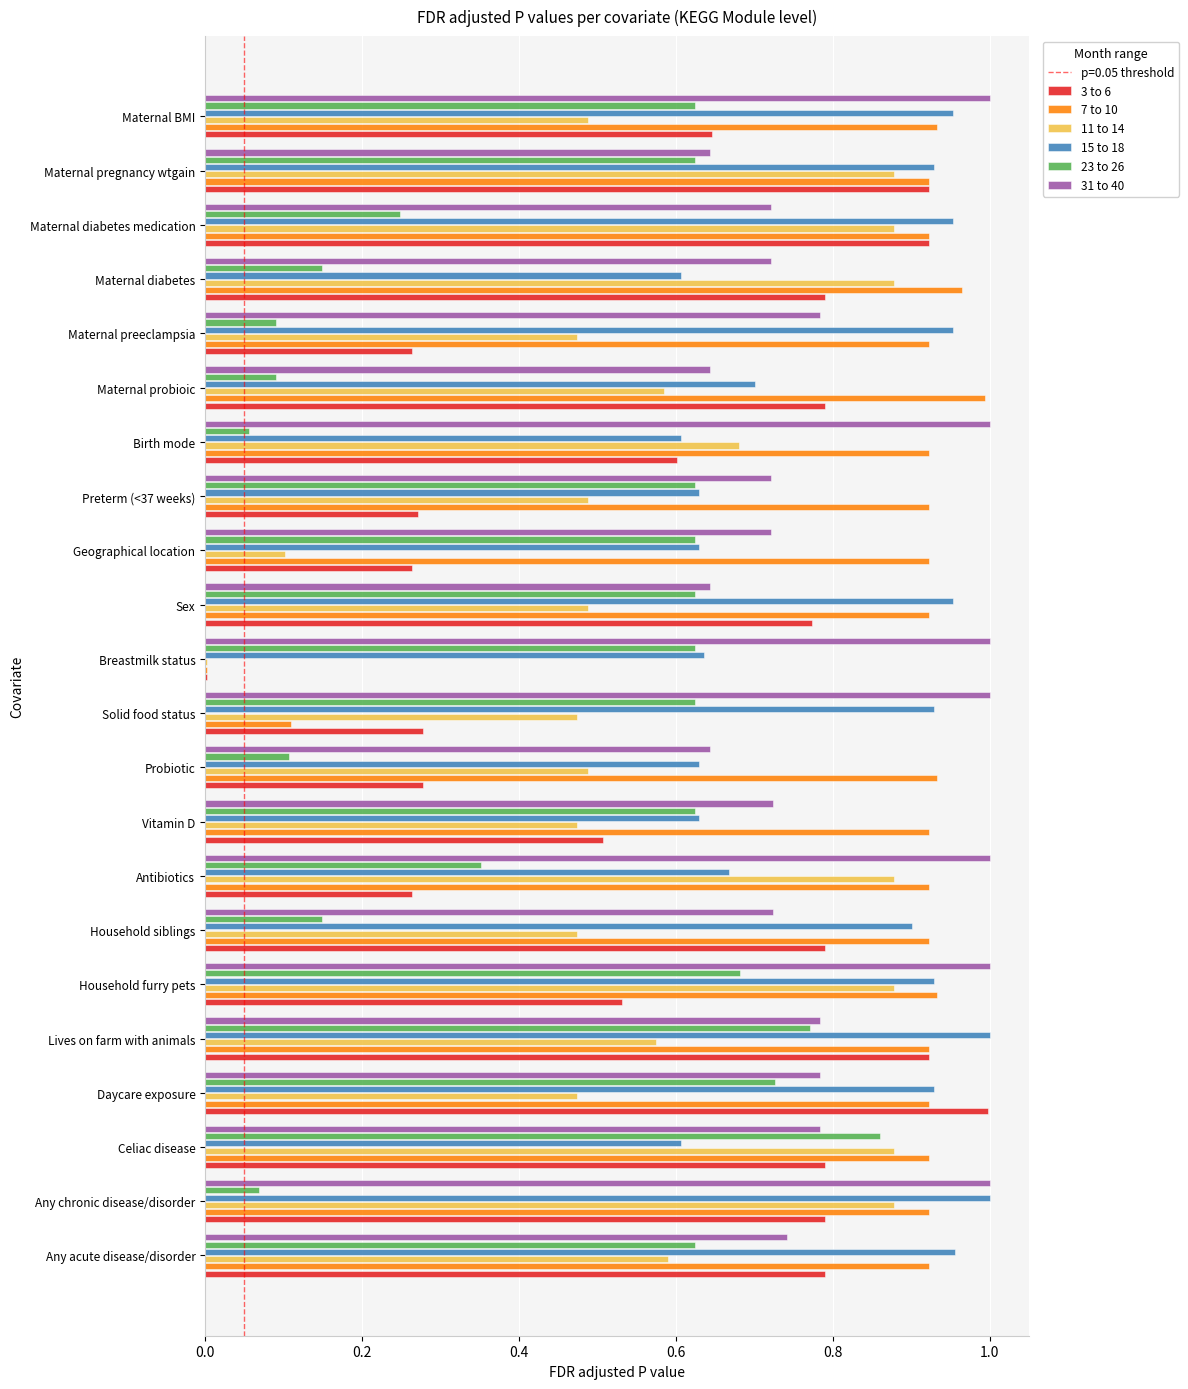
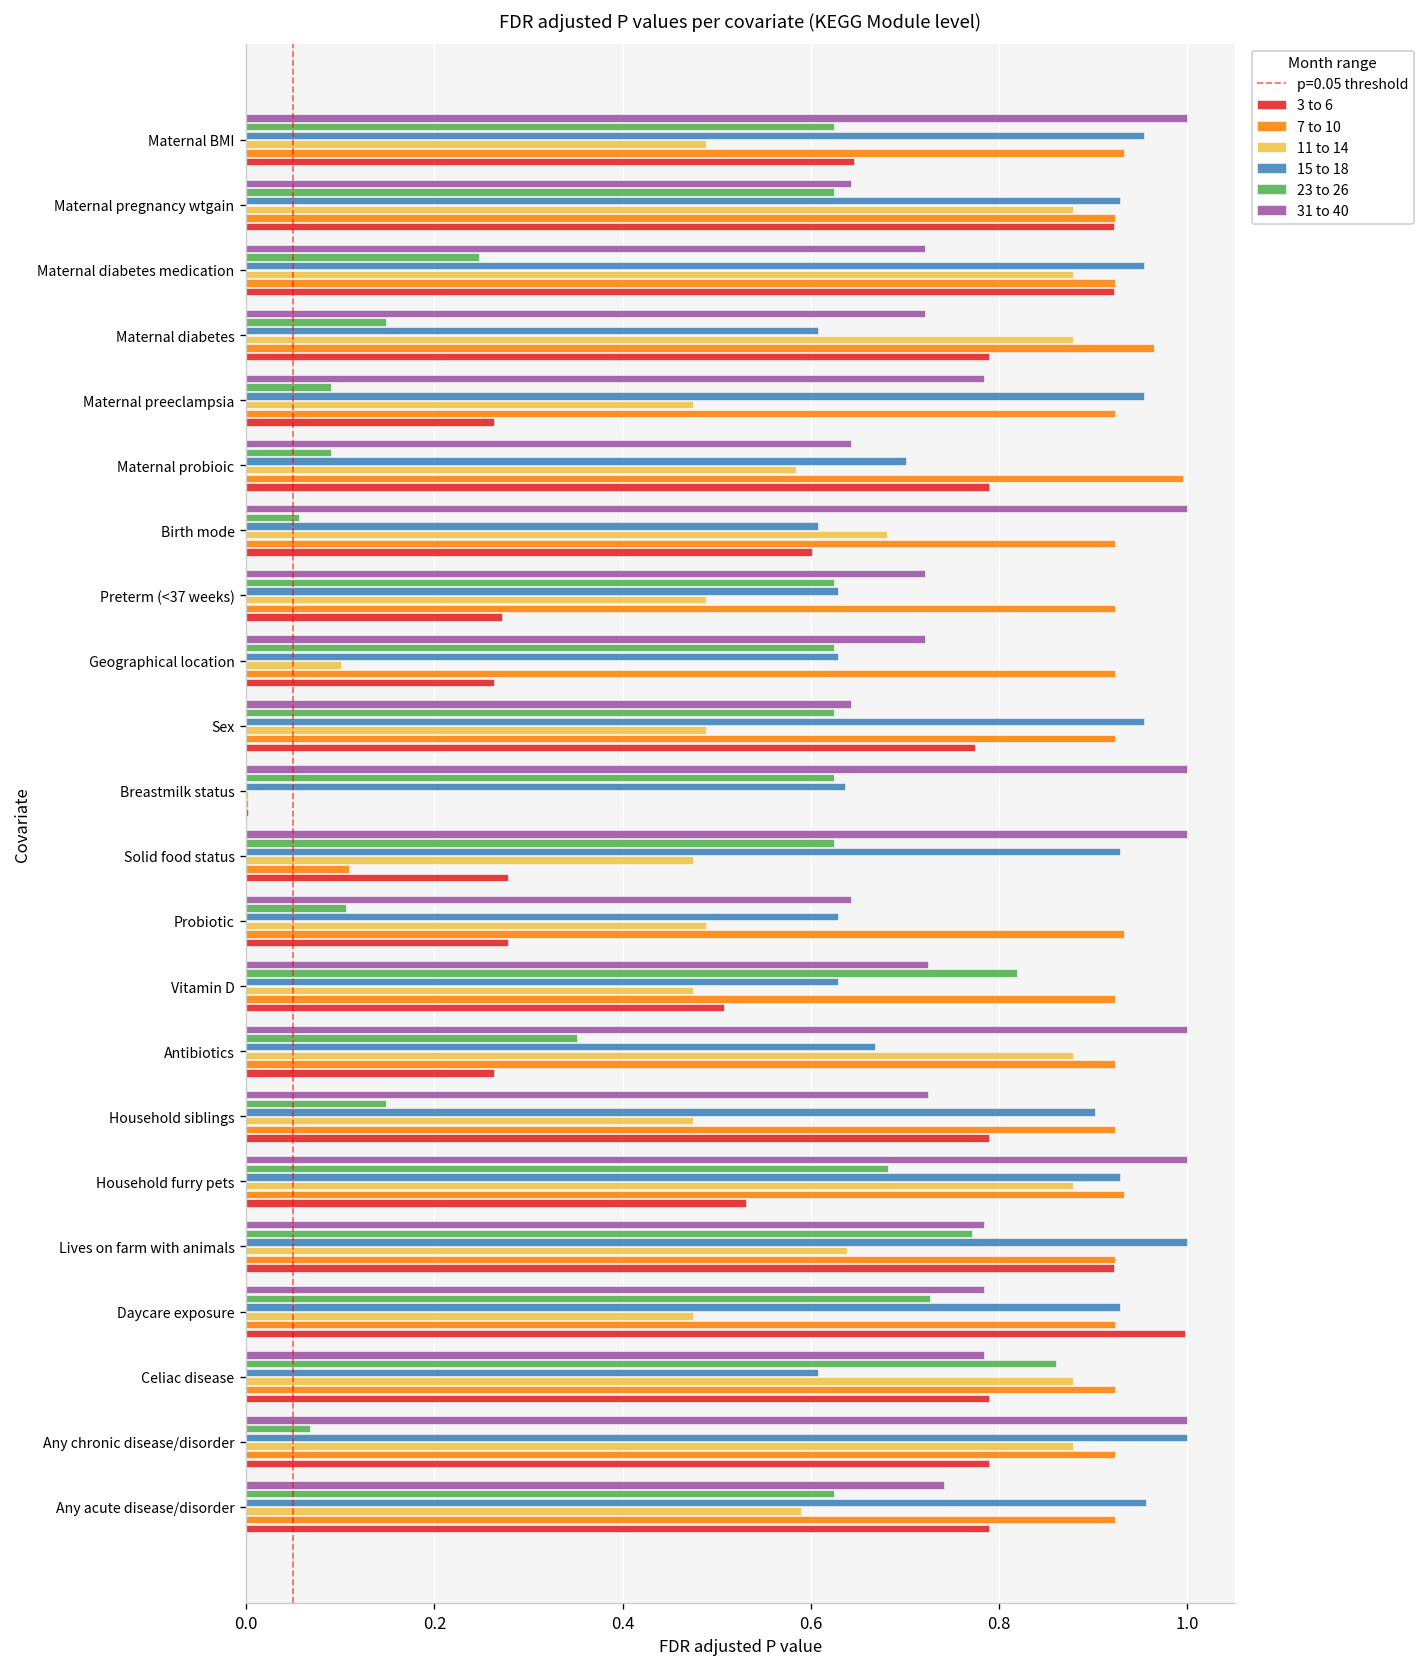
23 to 26, Vitamin D: 0.62 -> 0.82
11 to 14, Lives on farm with animals: 0.58 -> 0.64
